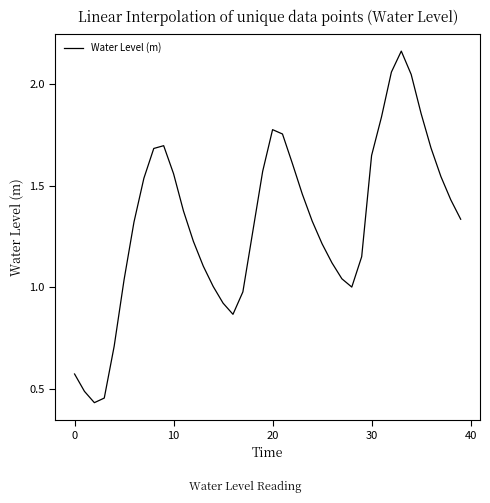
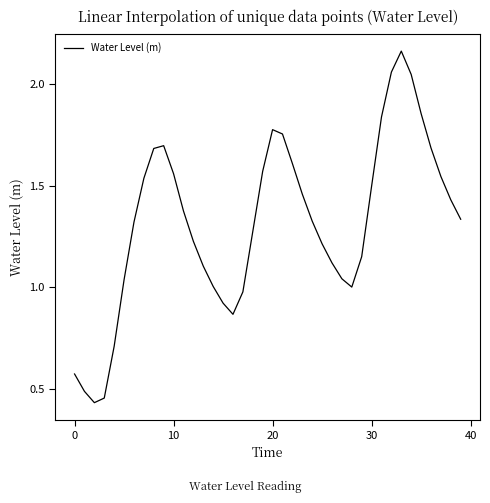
30: 1.65 -> 1.50
